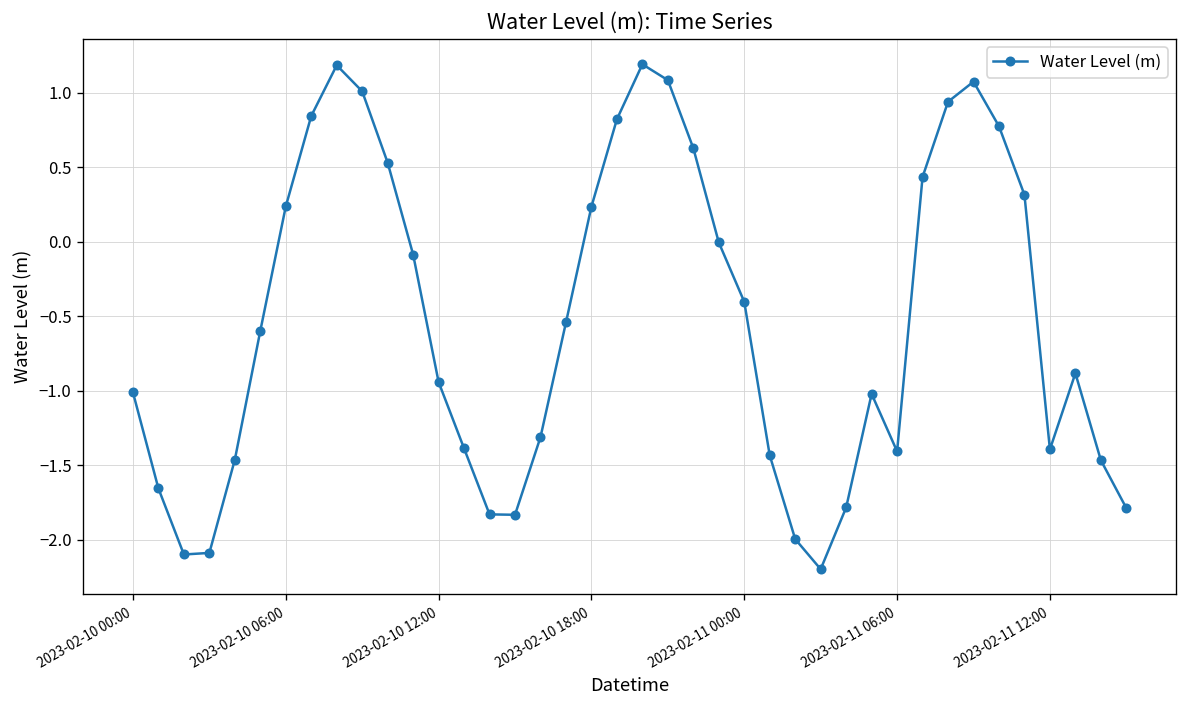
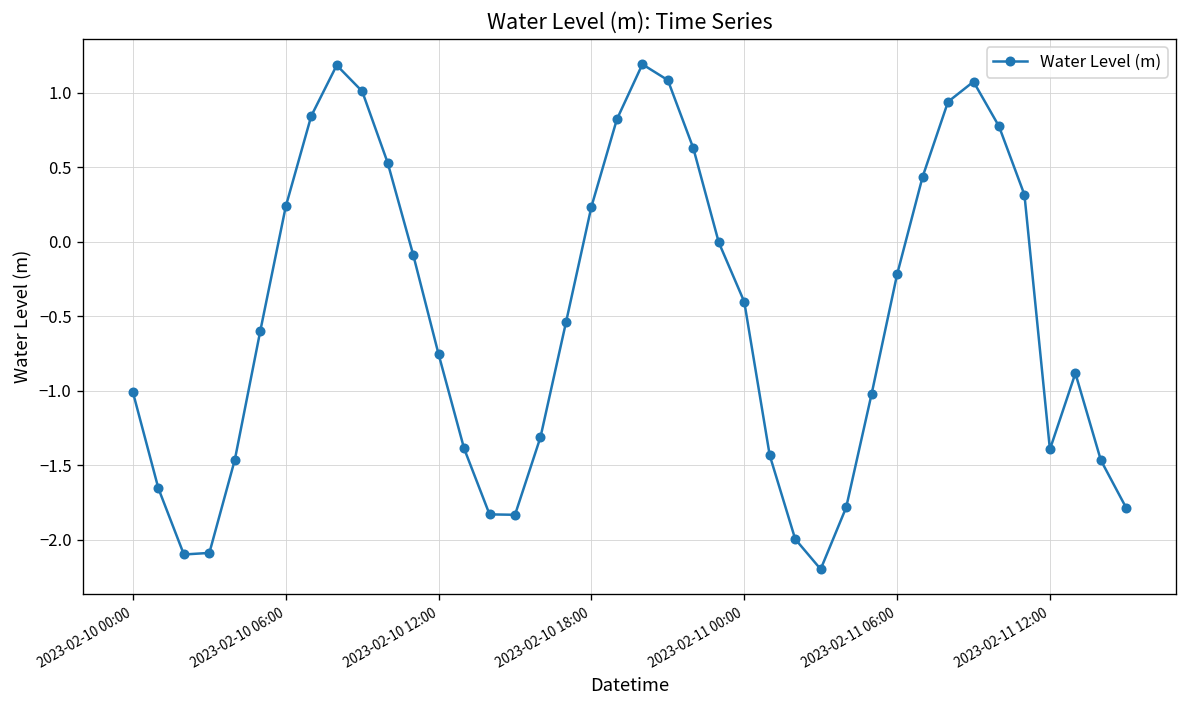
2023-02-10 12:00: -0.94 -> -0.75
2023-02-11 06:00: -1.41 -> -0.22
